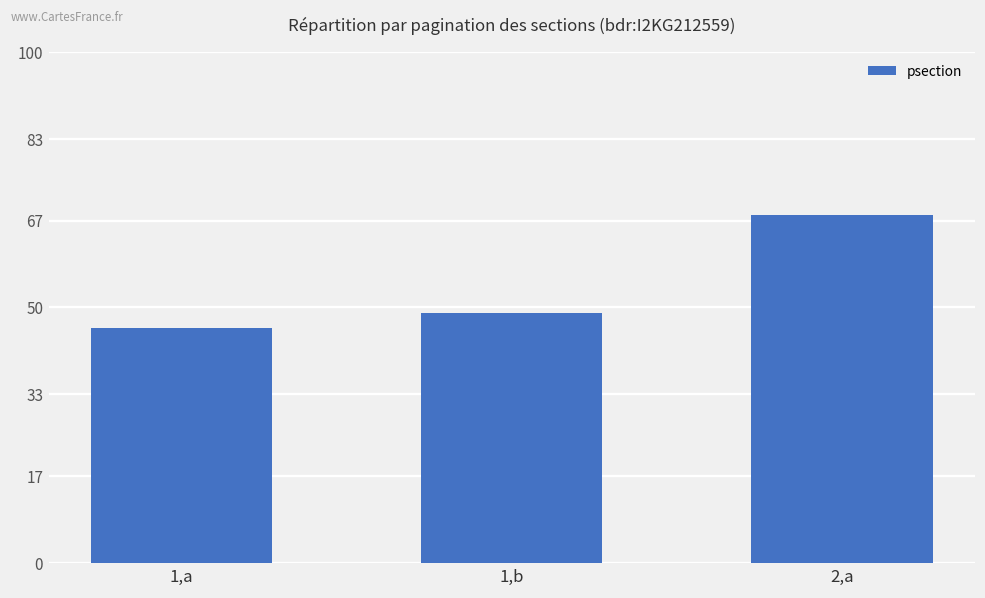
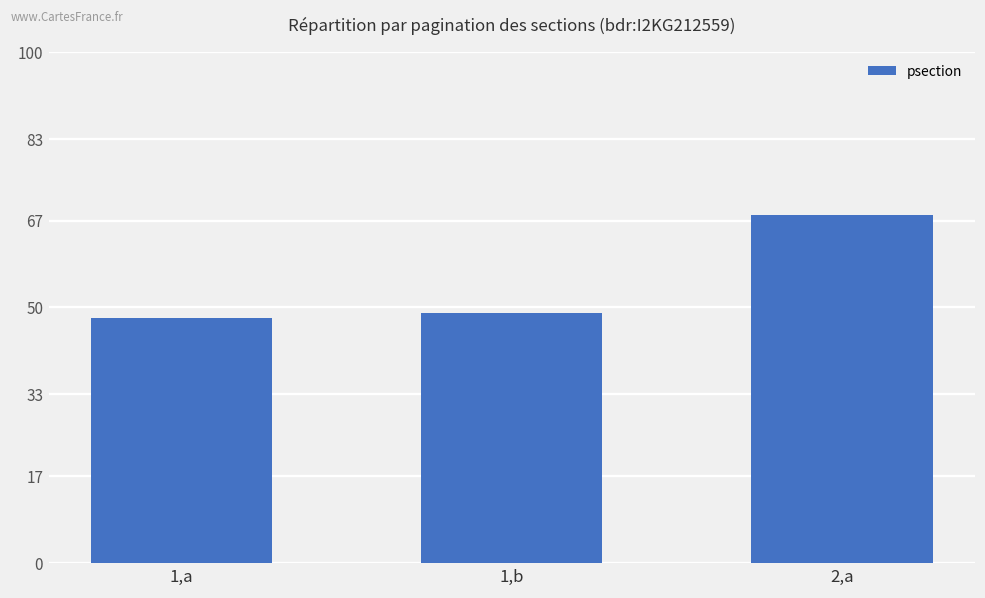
1,a: 46 -> 48
